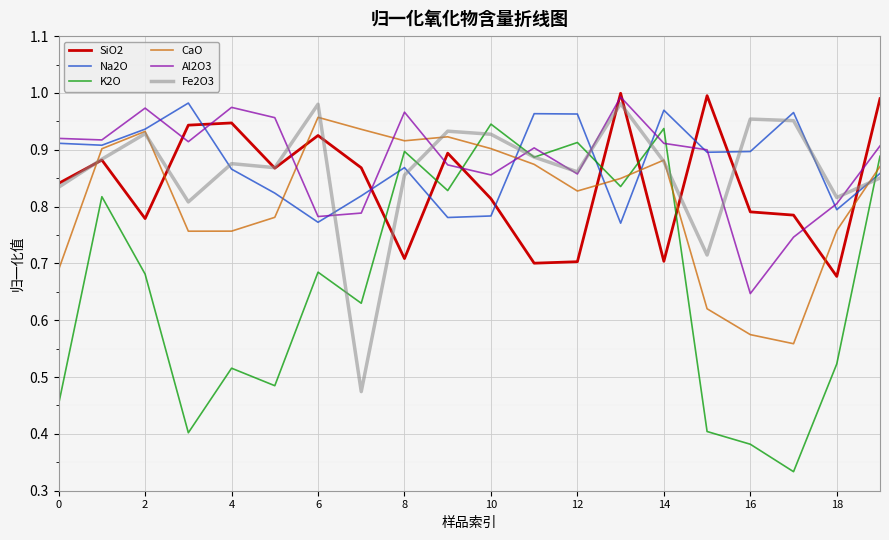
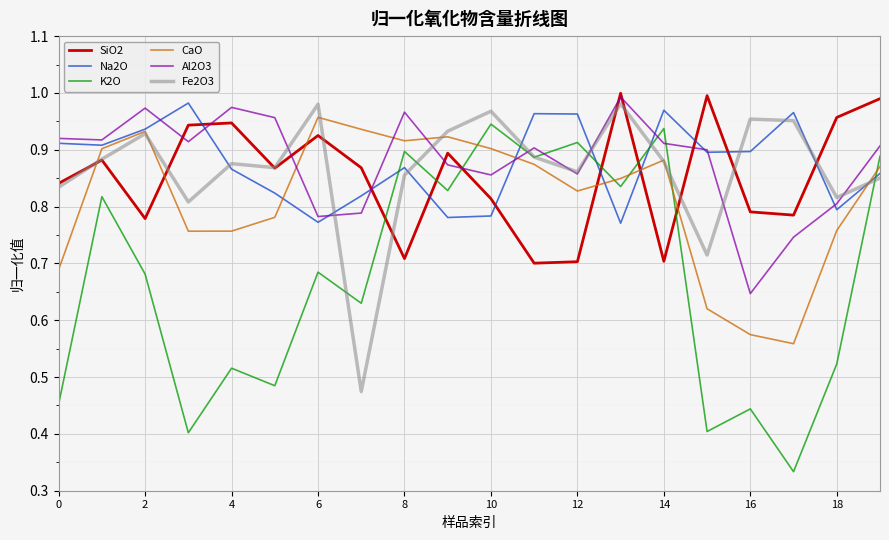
Fe2O3, 10: 0.93 -> 0.97
K2O, 16: 0.38 -> 0.44
SiO2, 18: 0.68 -> 0.96
